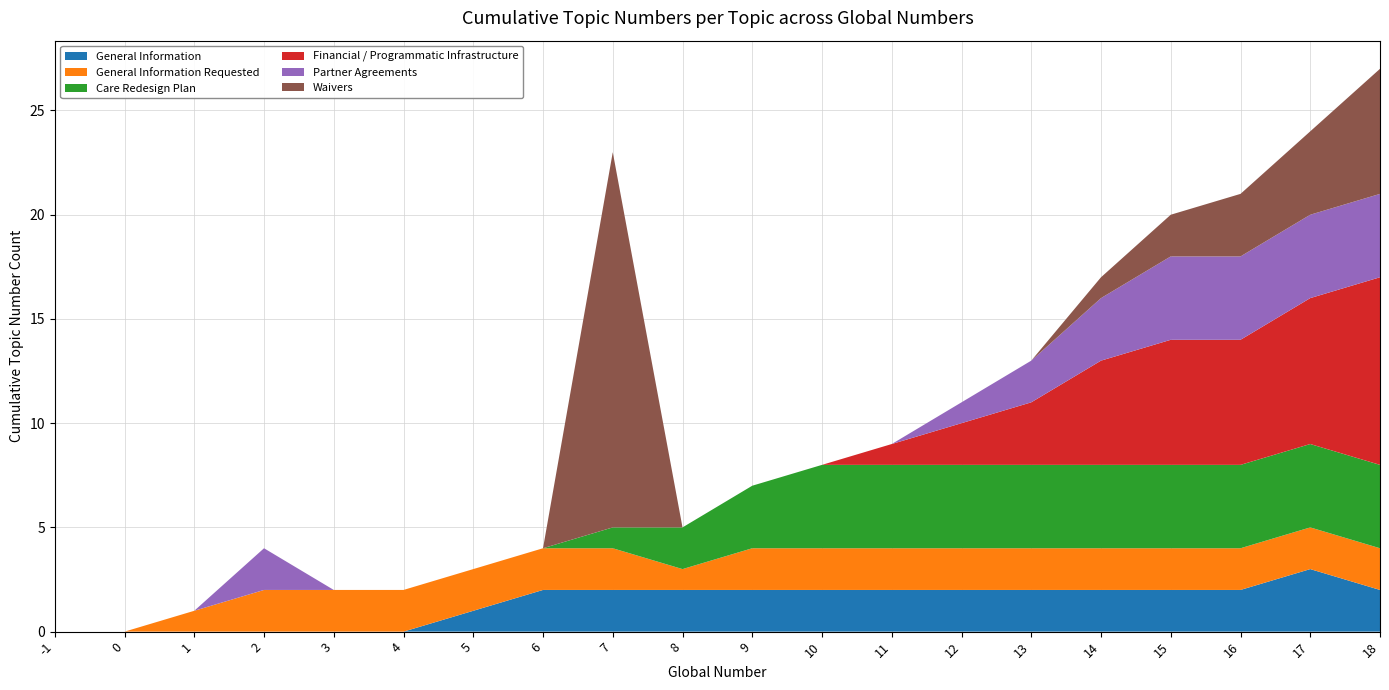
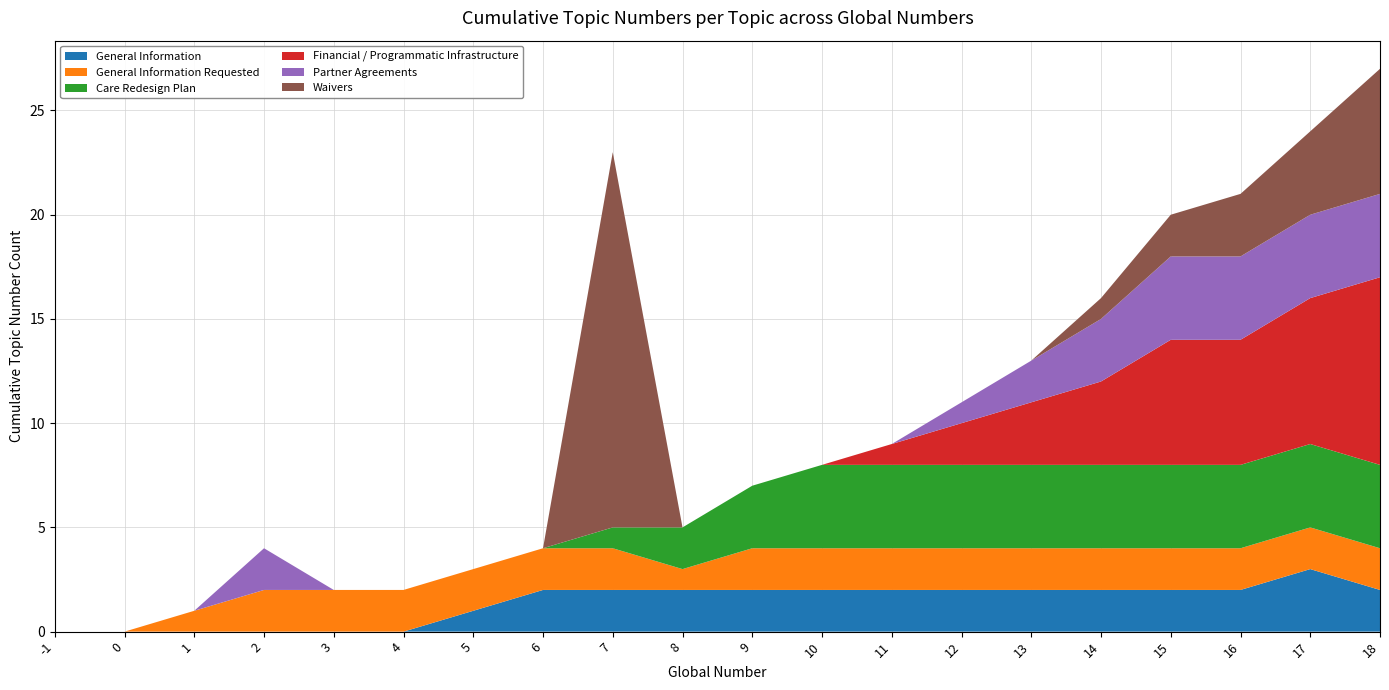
Financial / Programmatic Infrastructure, 14: 5 -> 4
